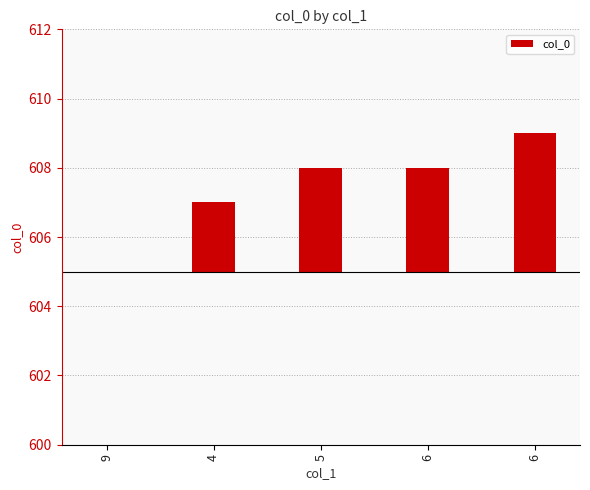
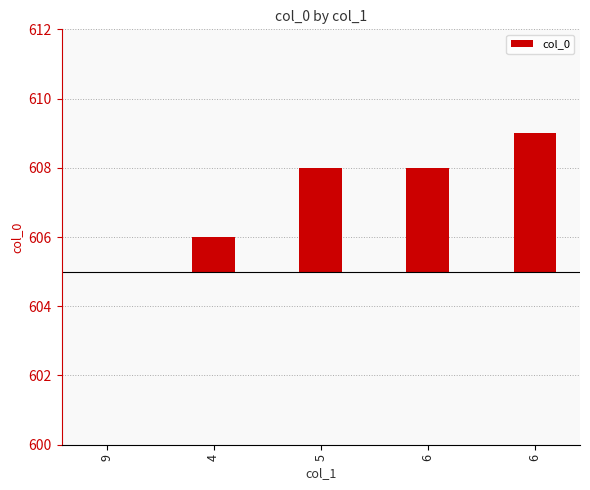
4: 607 -> 606
